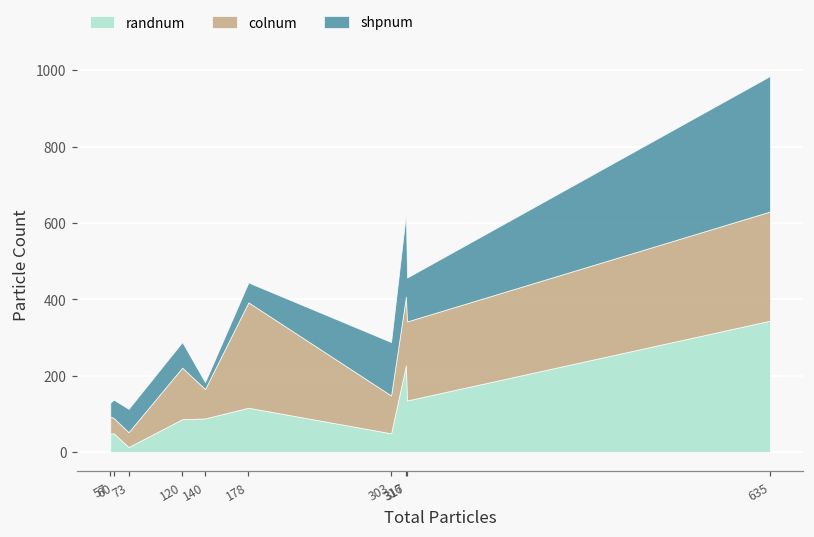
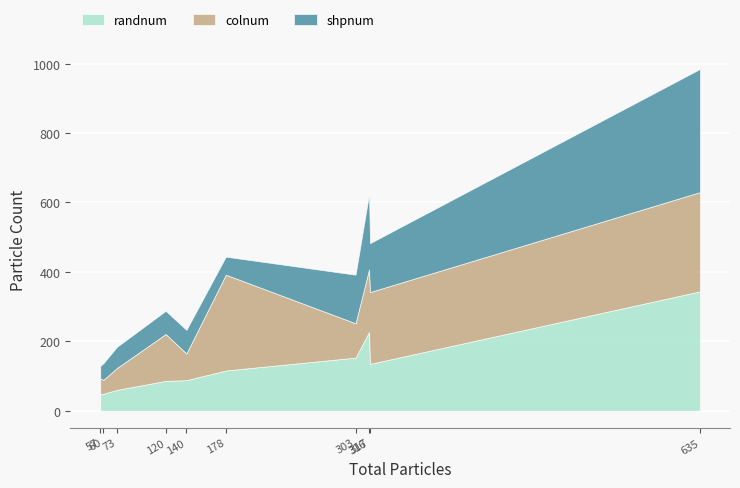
randnum, 73: 10 -> 60
colnum, 73: 40 -> 60
shpnum, 140: 20 -> 70
randnum, 303: 50 -> 150
shpnum, 317: 120 -> 140
